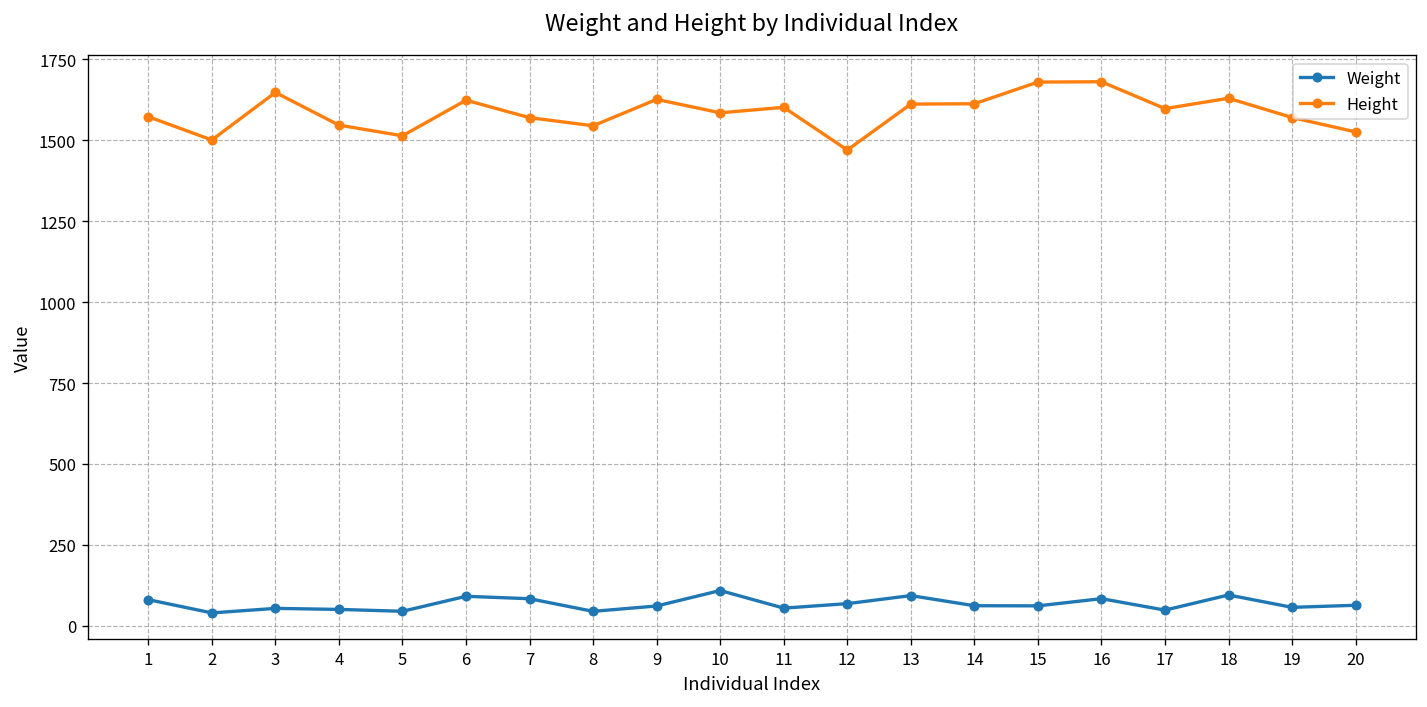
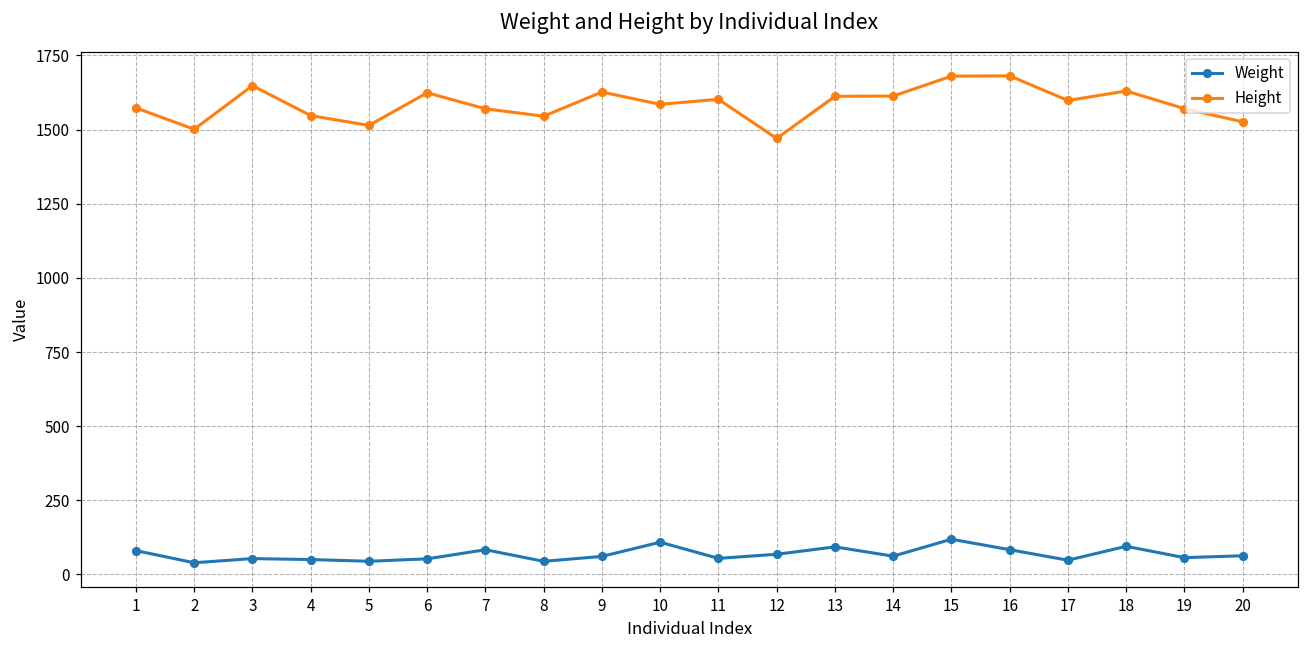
Weight, 6: 90 -> 50
Weight, 15: 60 -> 120
